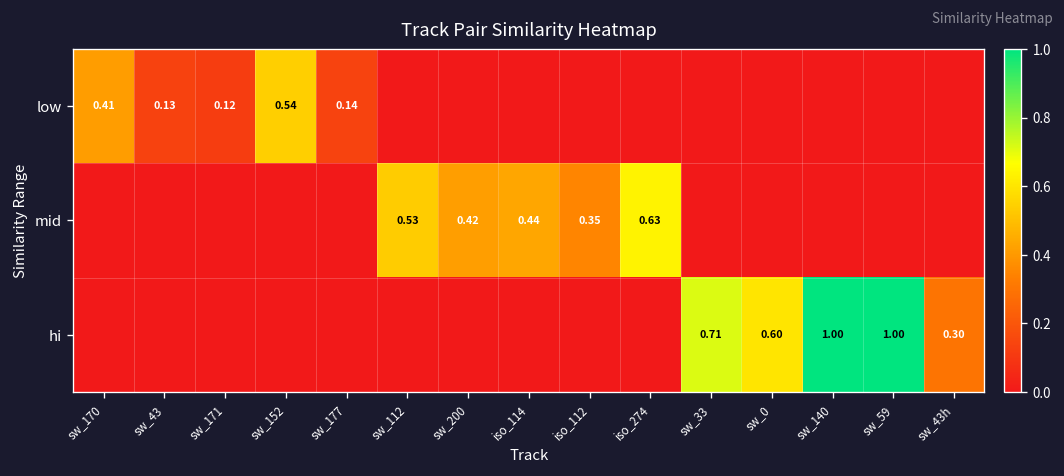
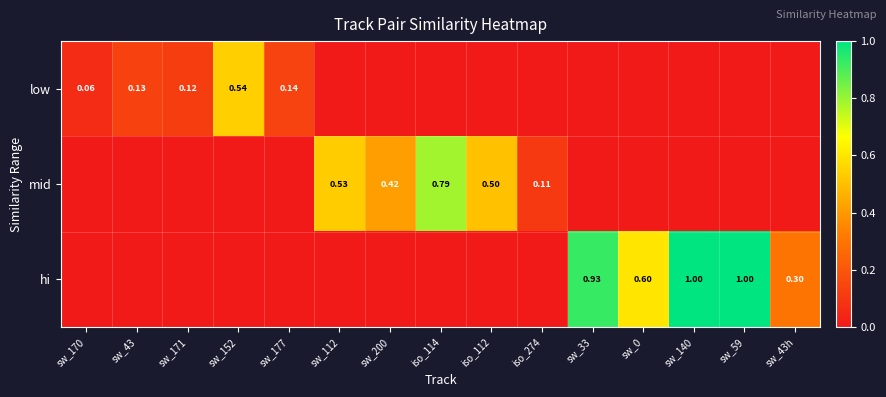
low, sw_170: 0.41 -> 0.06
mid, iso_114: 0.44 -> 0.79
mid, iso_112: 0.35 -> 0.50
mid, iso_274: 0.63 -> 0.11
hi, sw_33: 0.71 -> 0.93
